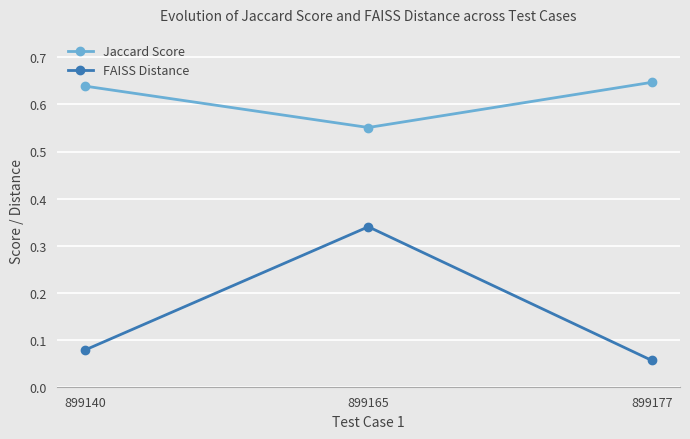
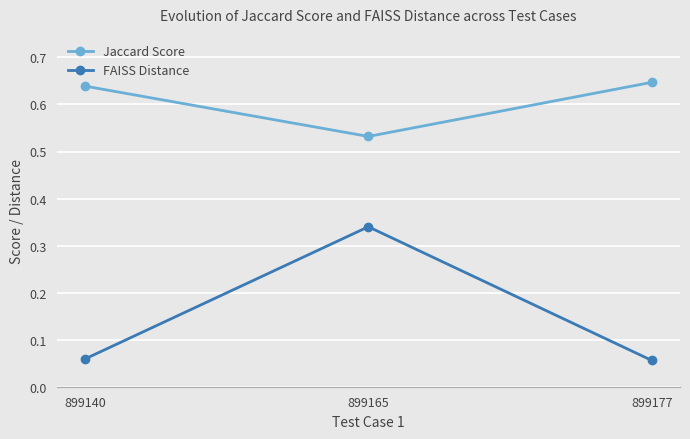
FAISS Distance, 899140: 0.08 -> 0.06
Jaccard Score, 899165: 0.55 -> 0.53
